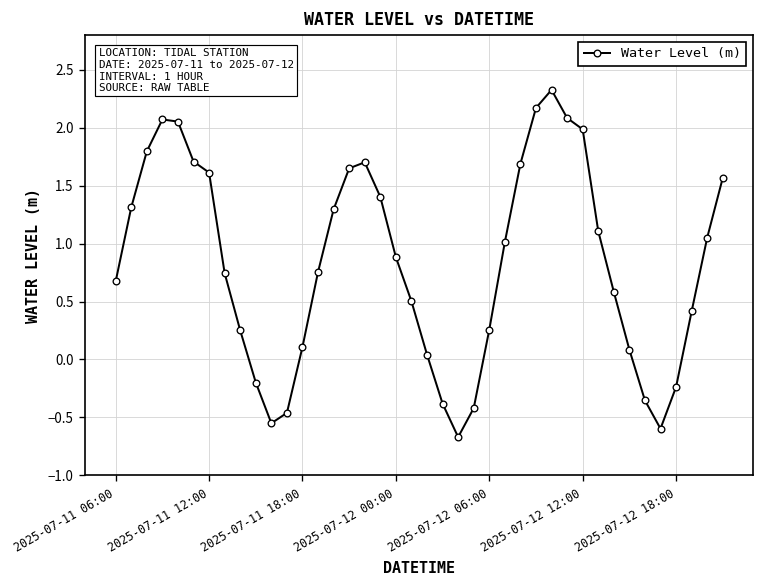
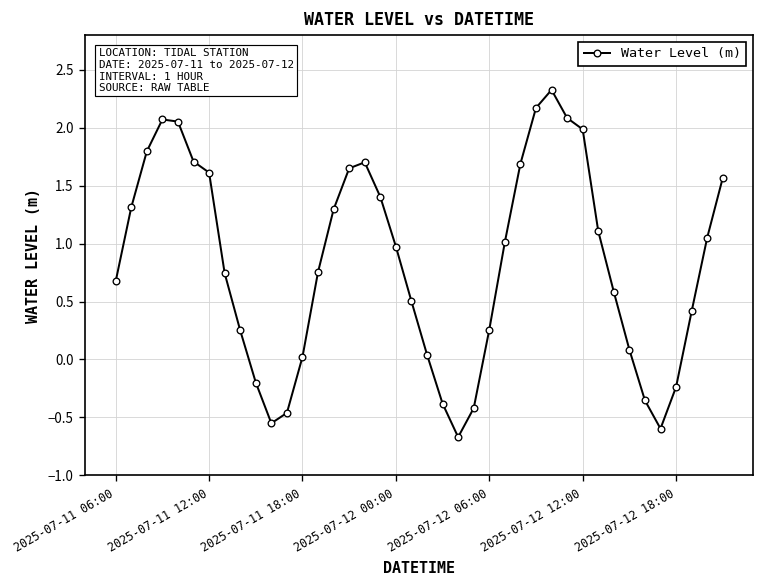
2025-07-11 18:00: 0.1 -> 0.0
2025-07-12 00:00: 0.9 -> 1.0
